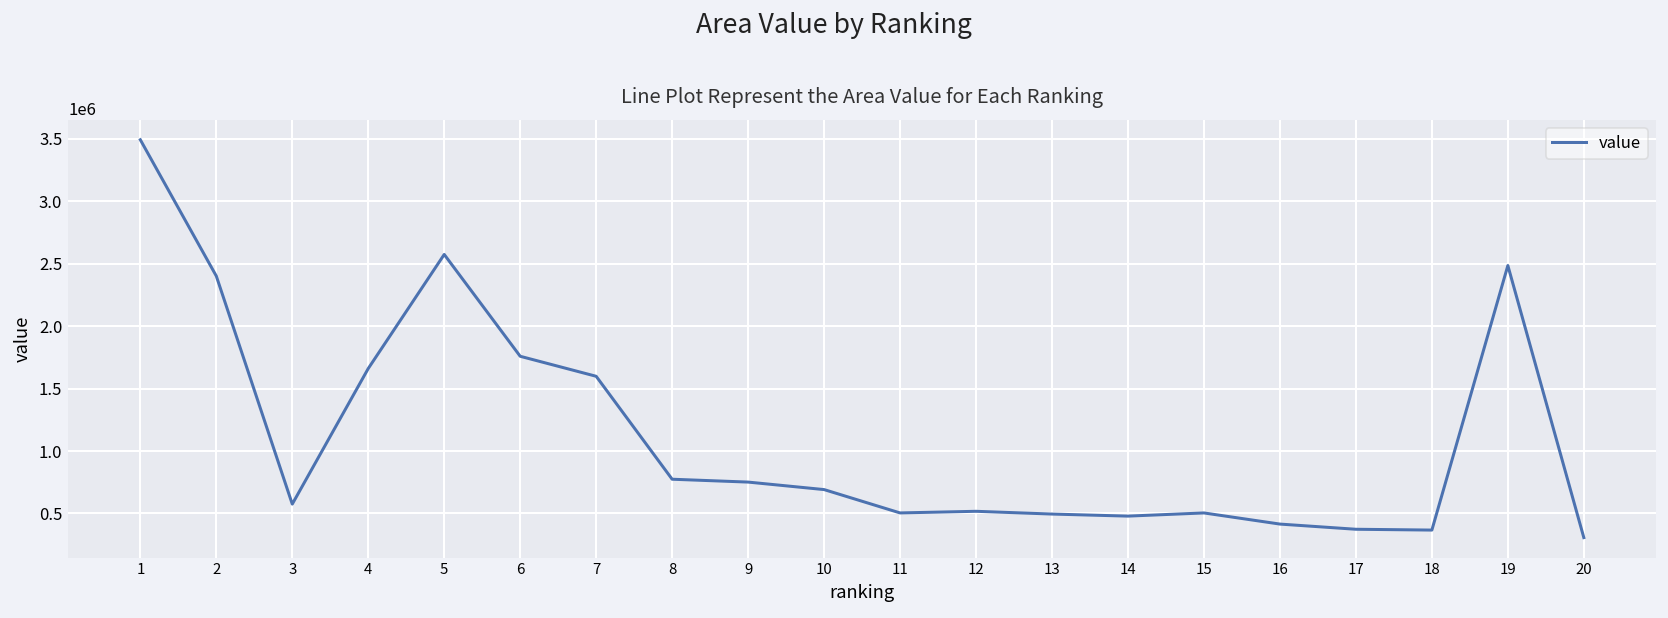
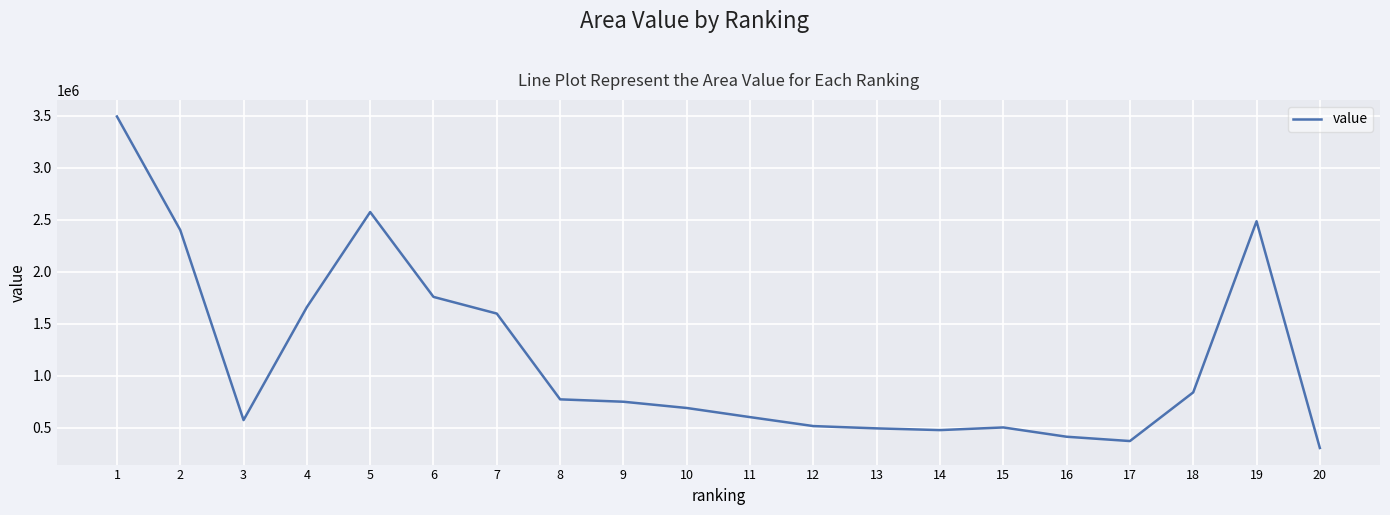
11: 500000 -> 600000
18: 370000 -> 840000
